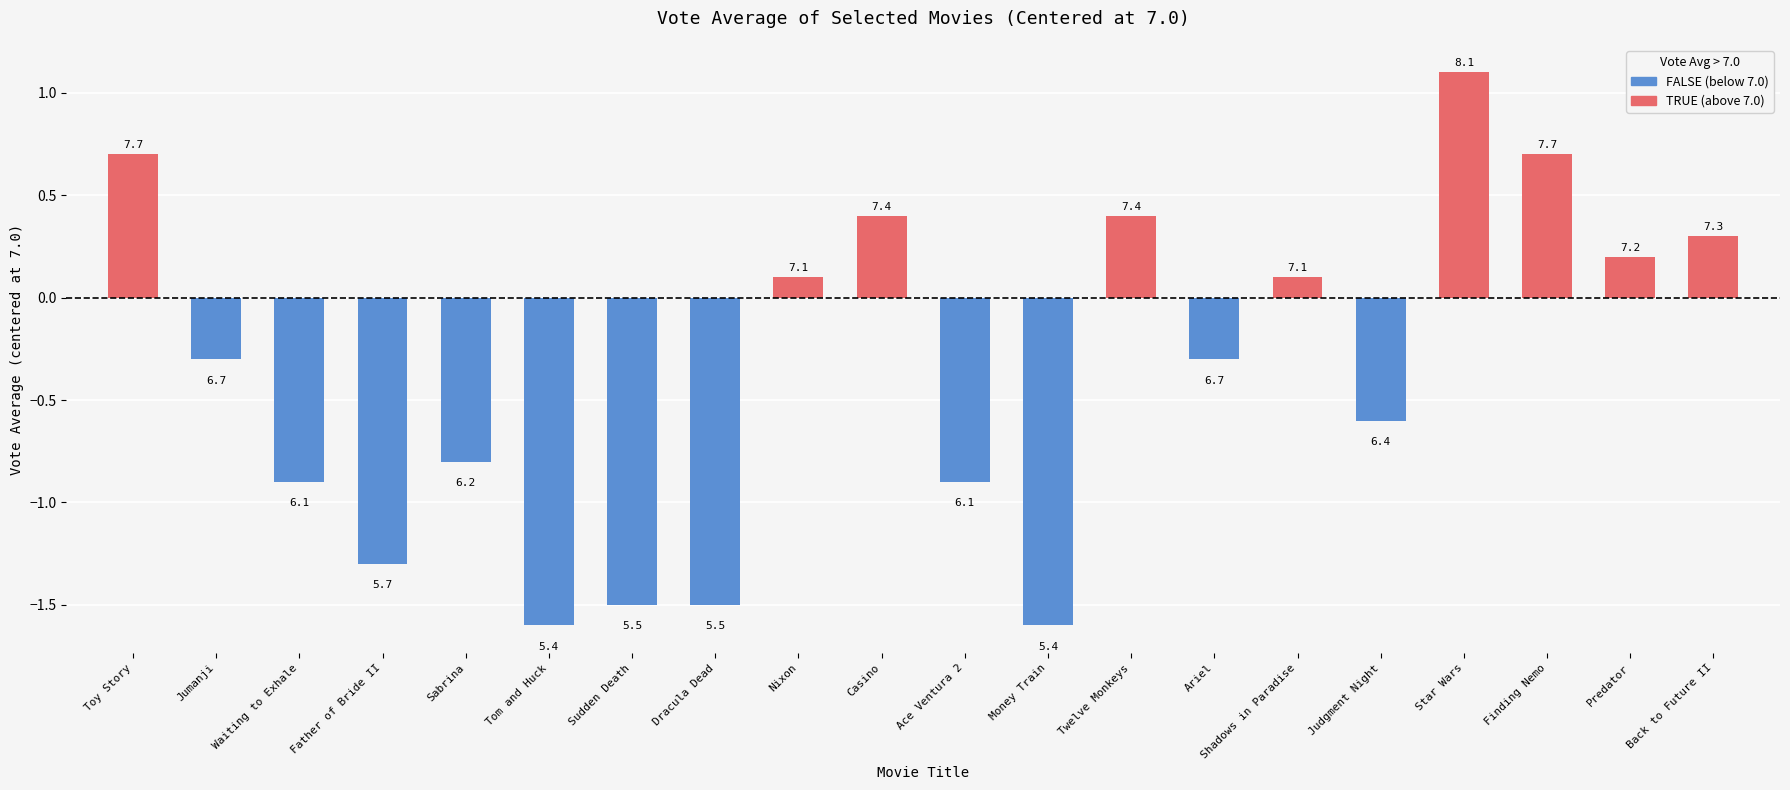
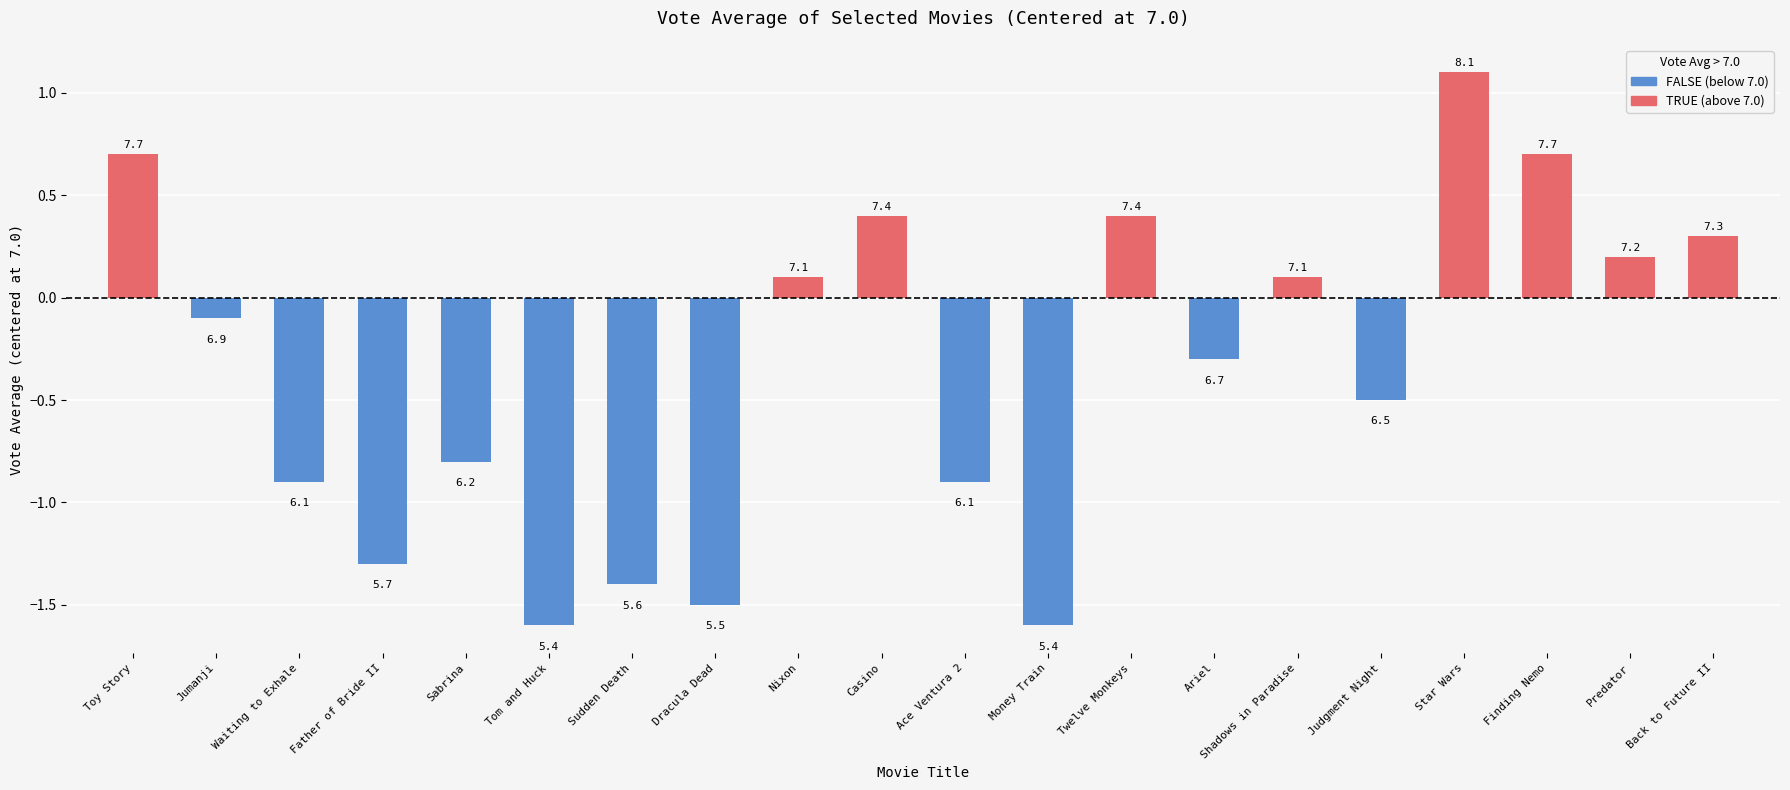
Jumanji: 6.7 -> 6.9
Sudden Death: 5.5 -> 5.6
Judgment Night: 6.4 -> 6.5
